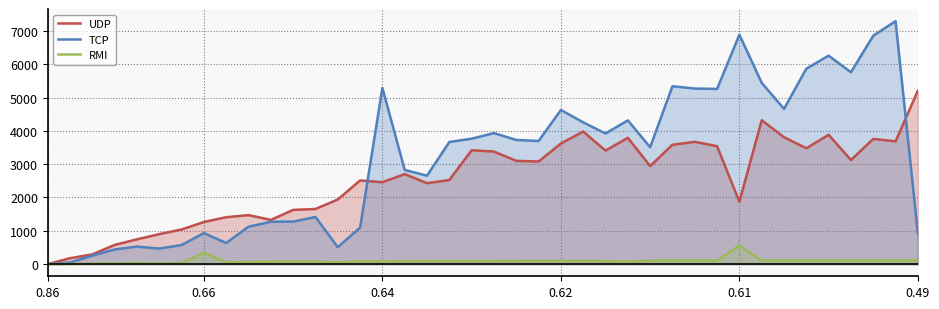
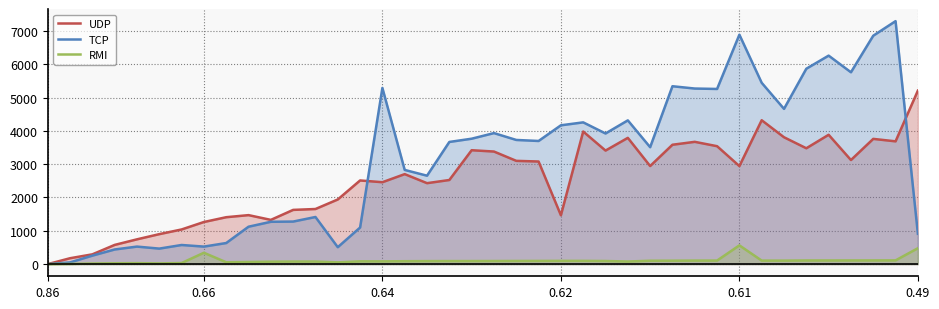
TCP, 0.66: 900 -> 500
UDP, 0.62: 3600 -> 1500
TCP, 0.62: 4600 -> 4200
UDP, 0.61: 1900 -> 2900
RMI, 0.49: 100 -> 500
